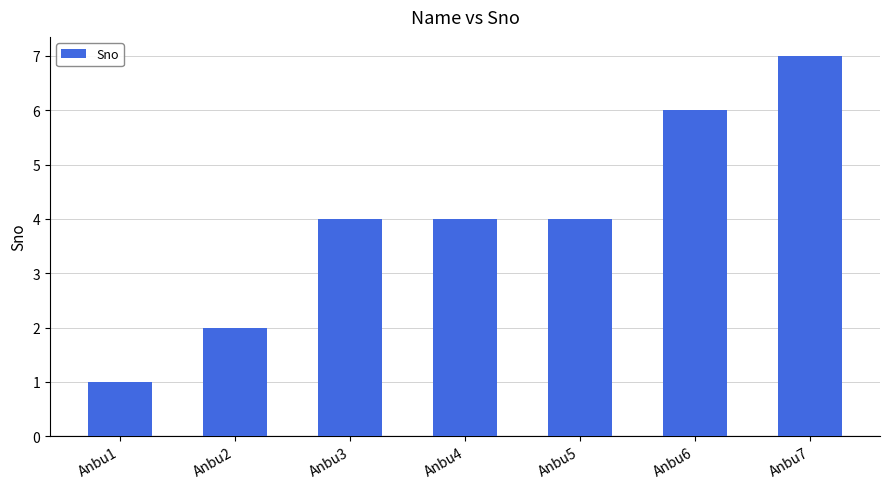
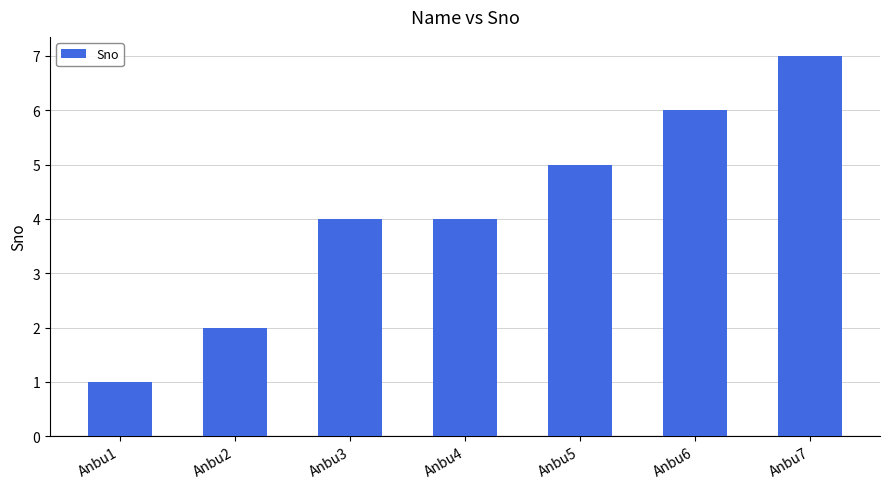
Anbu5: 4 -> 5
